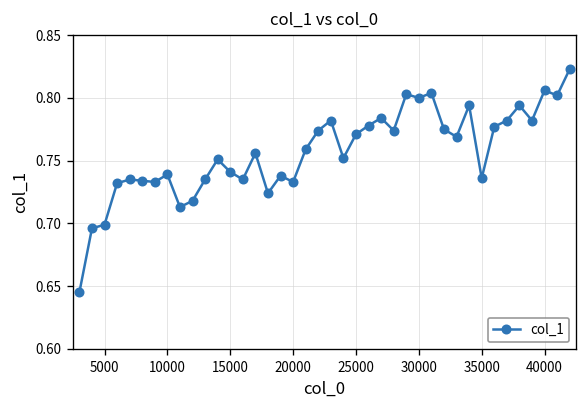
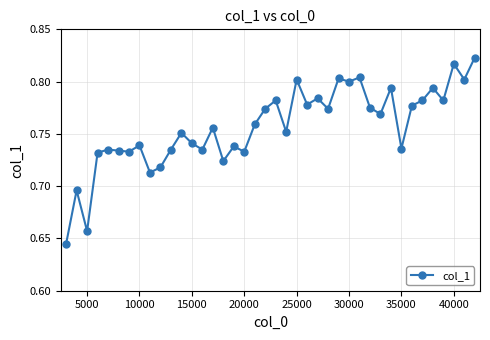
5000: 0.699 -> 0.657
25000: 0.771 -> 0.802
40000: 0.806 -> 0.817
